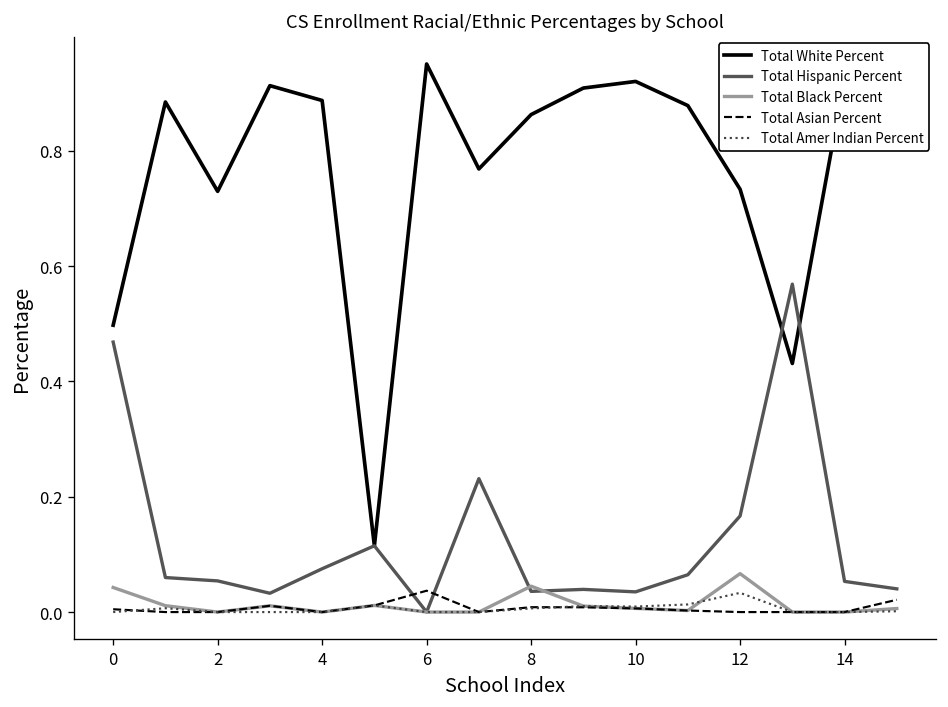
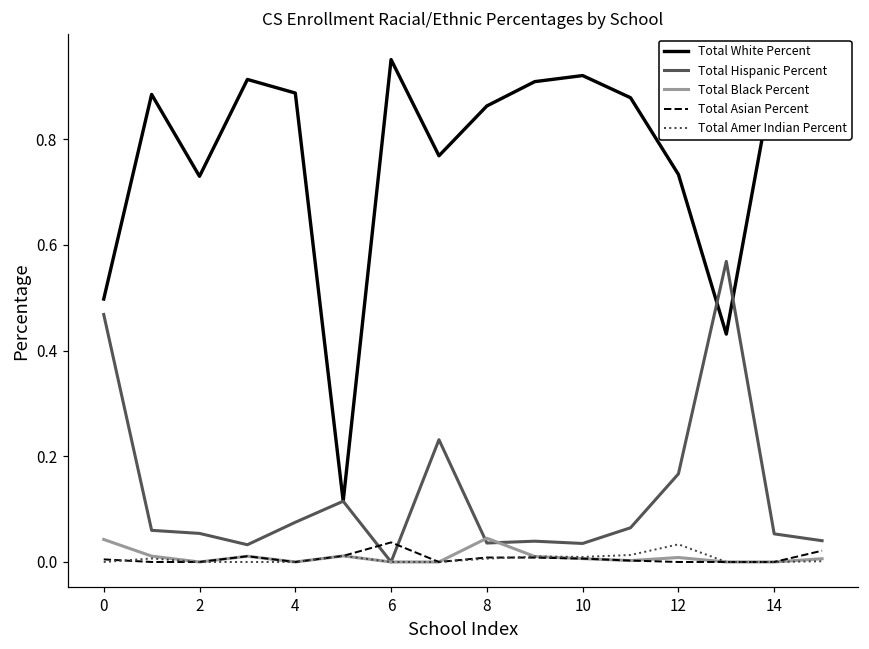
Total Black Percent, 12: 0.07 -> 0.01
